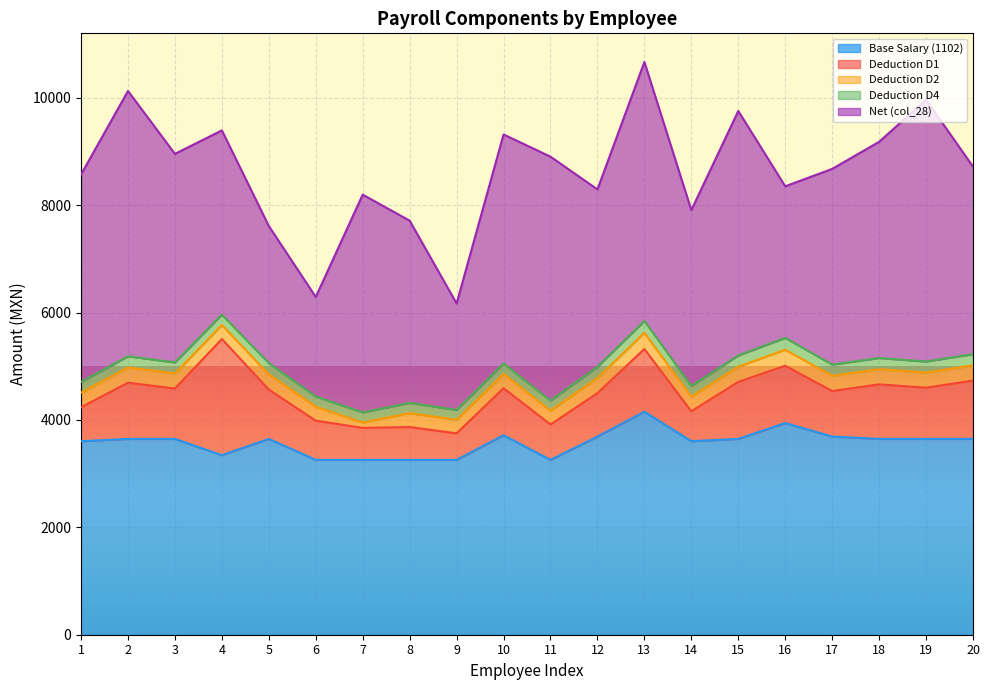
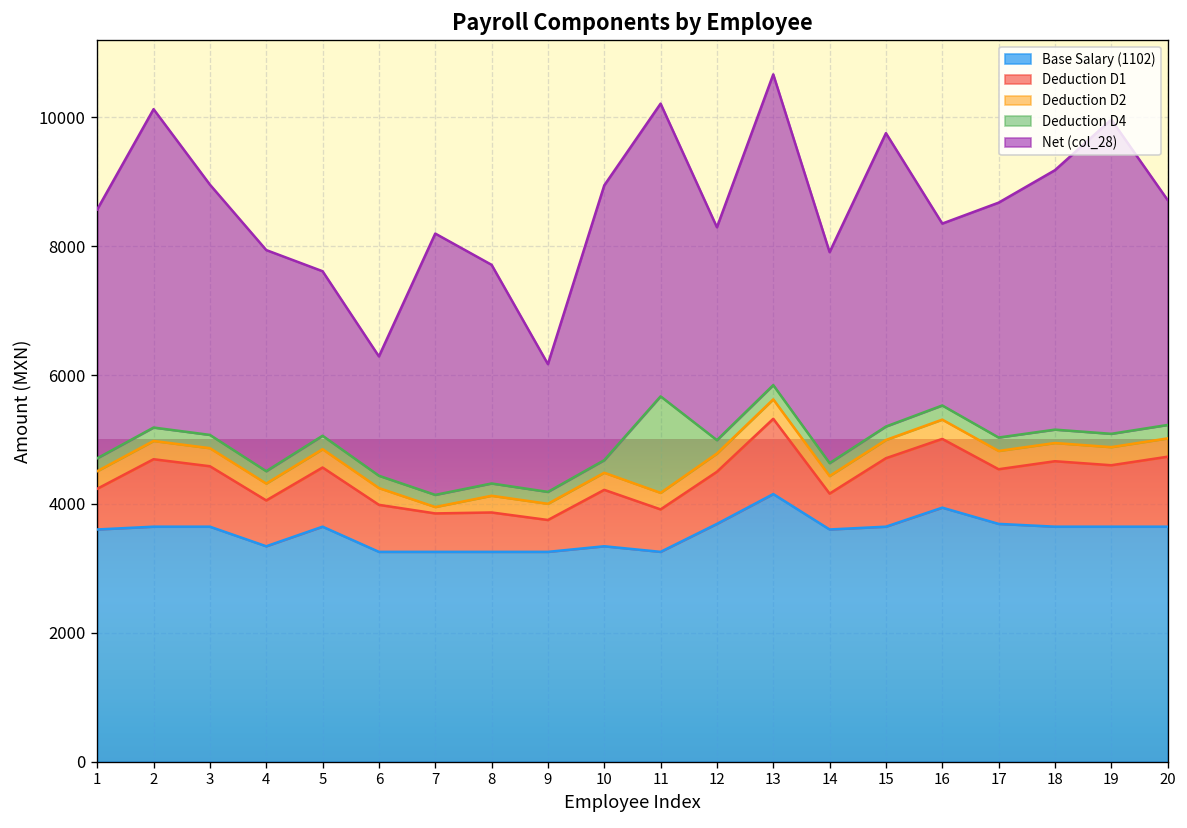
Deduction D1, 4: 2200 -> 700
Base Salary (1102), 10: 3700 -> 3300
Deduction D4, 11: 200 -> 1500
